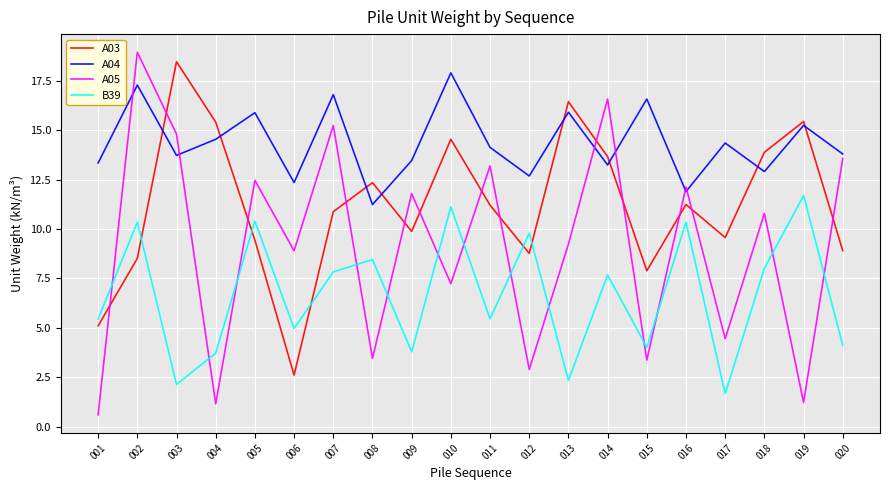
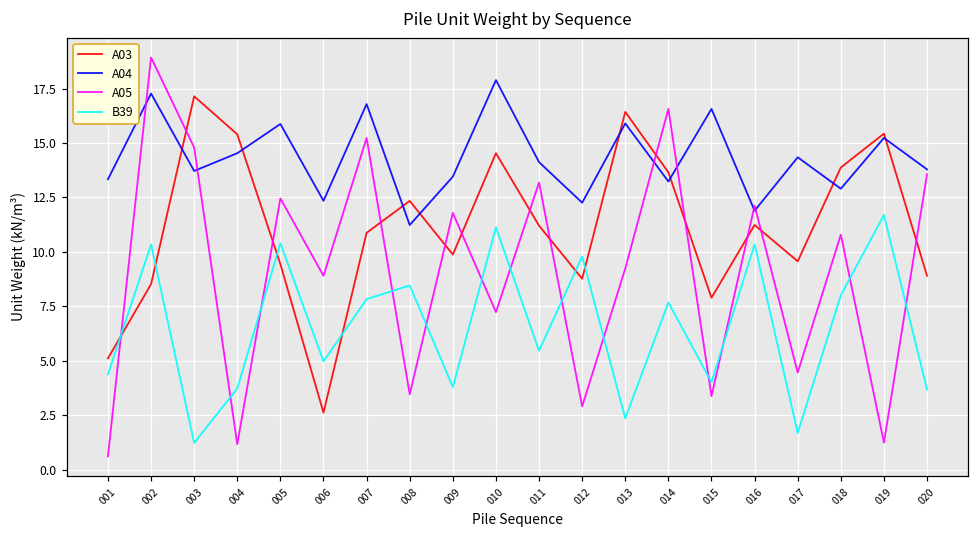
B39, 001: 5.4 -> 4.4
A03, 003: 18.5 -> 17.1
B39, 003: 2.1 -> 1.2
A04, 012: 12.7 -> 12.3
B39, 020: 4.1 -> 3.7
